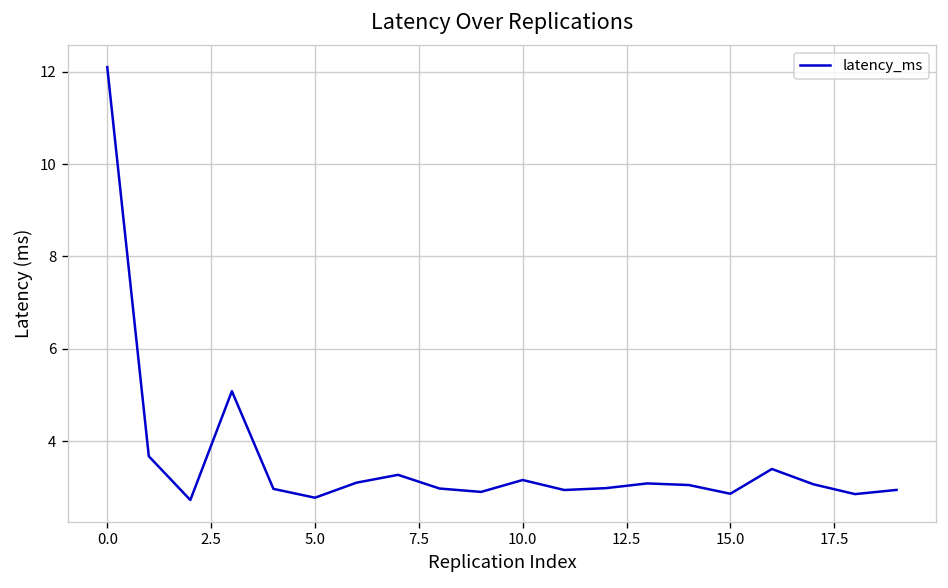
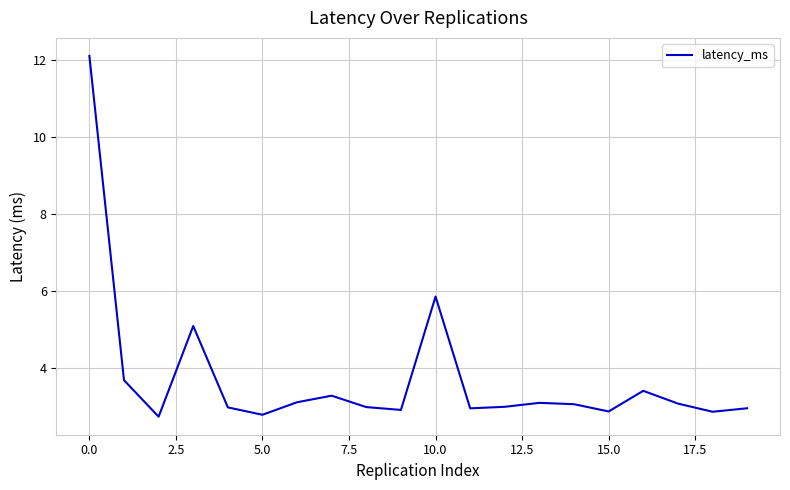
10.0: 3.2 -> 5.8
